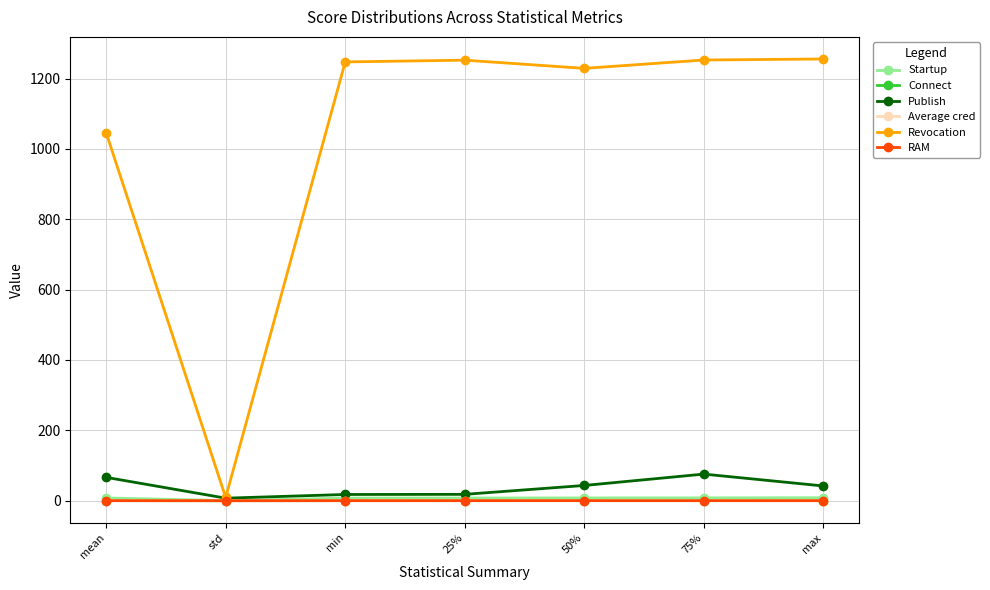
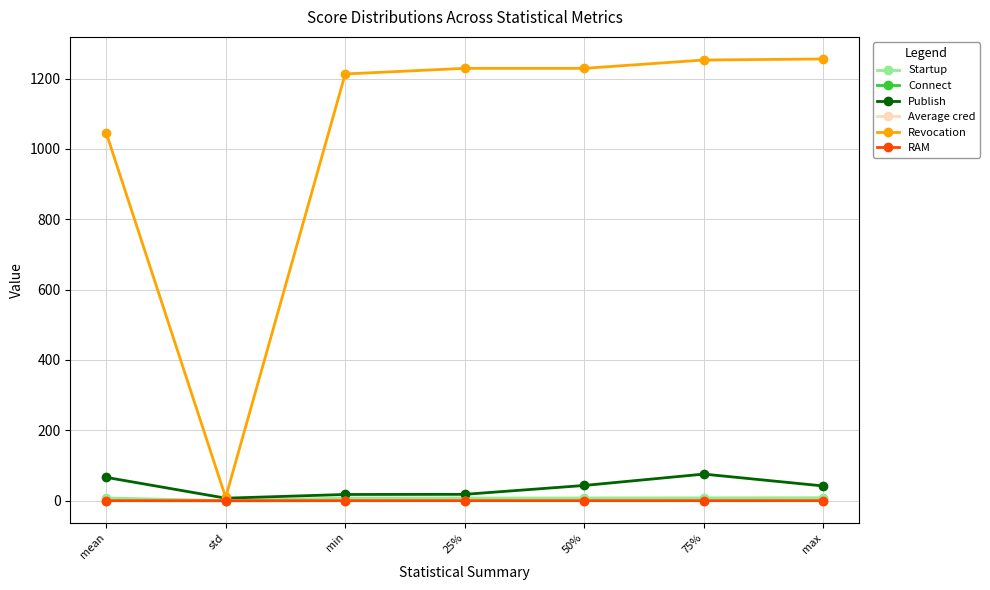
Revocation, min: 1250 -> 1210
Revocation, 25%: 1250 -> 1230
